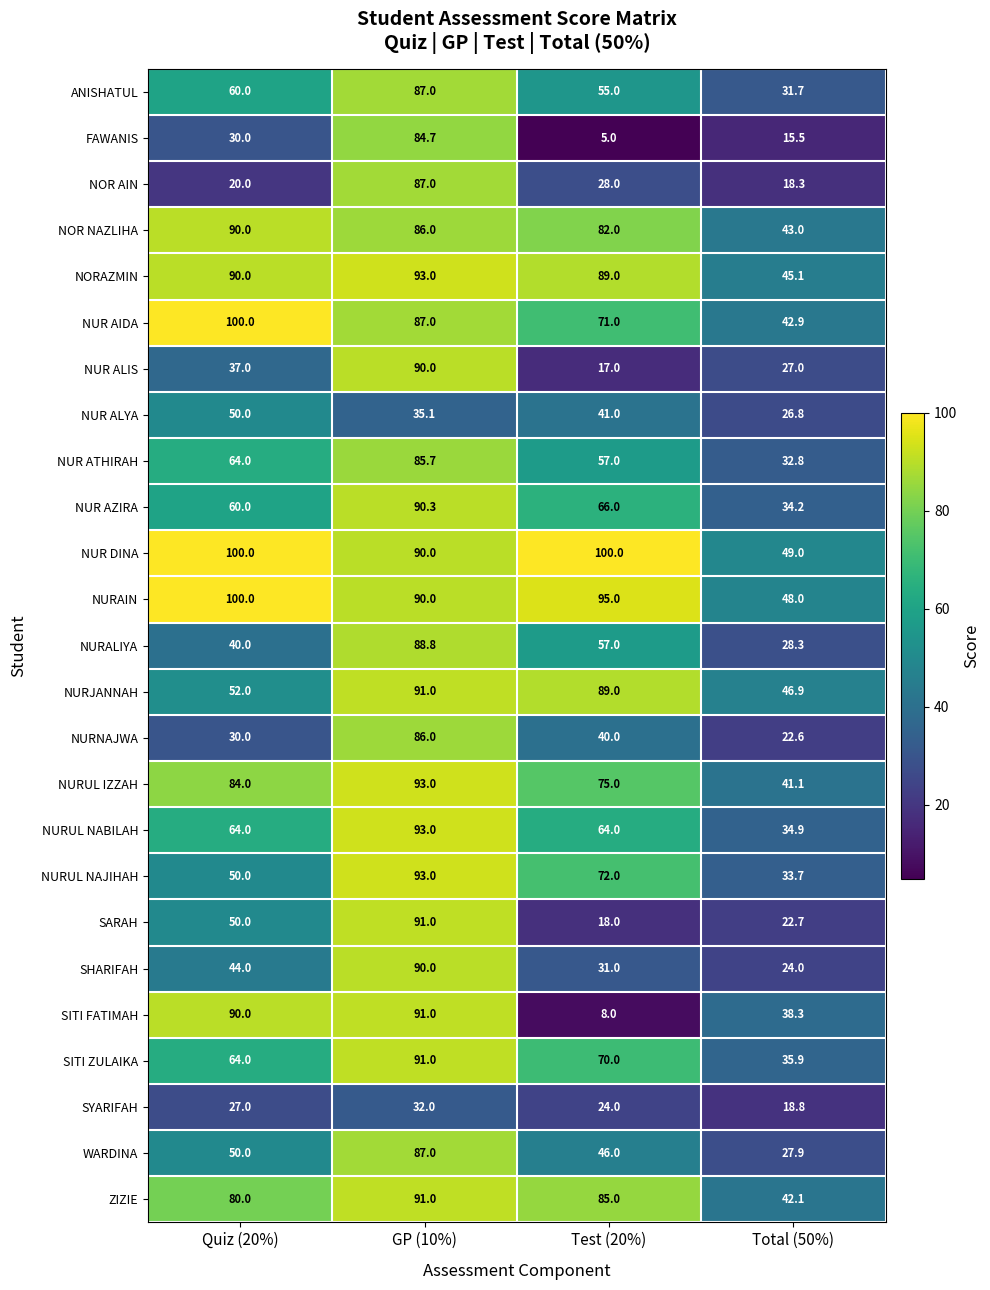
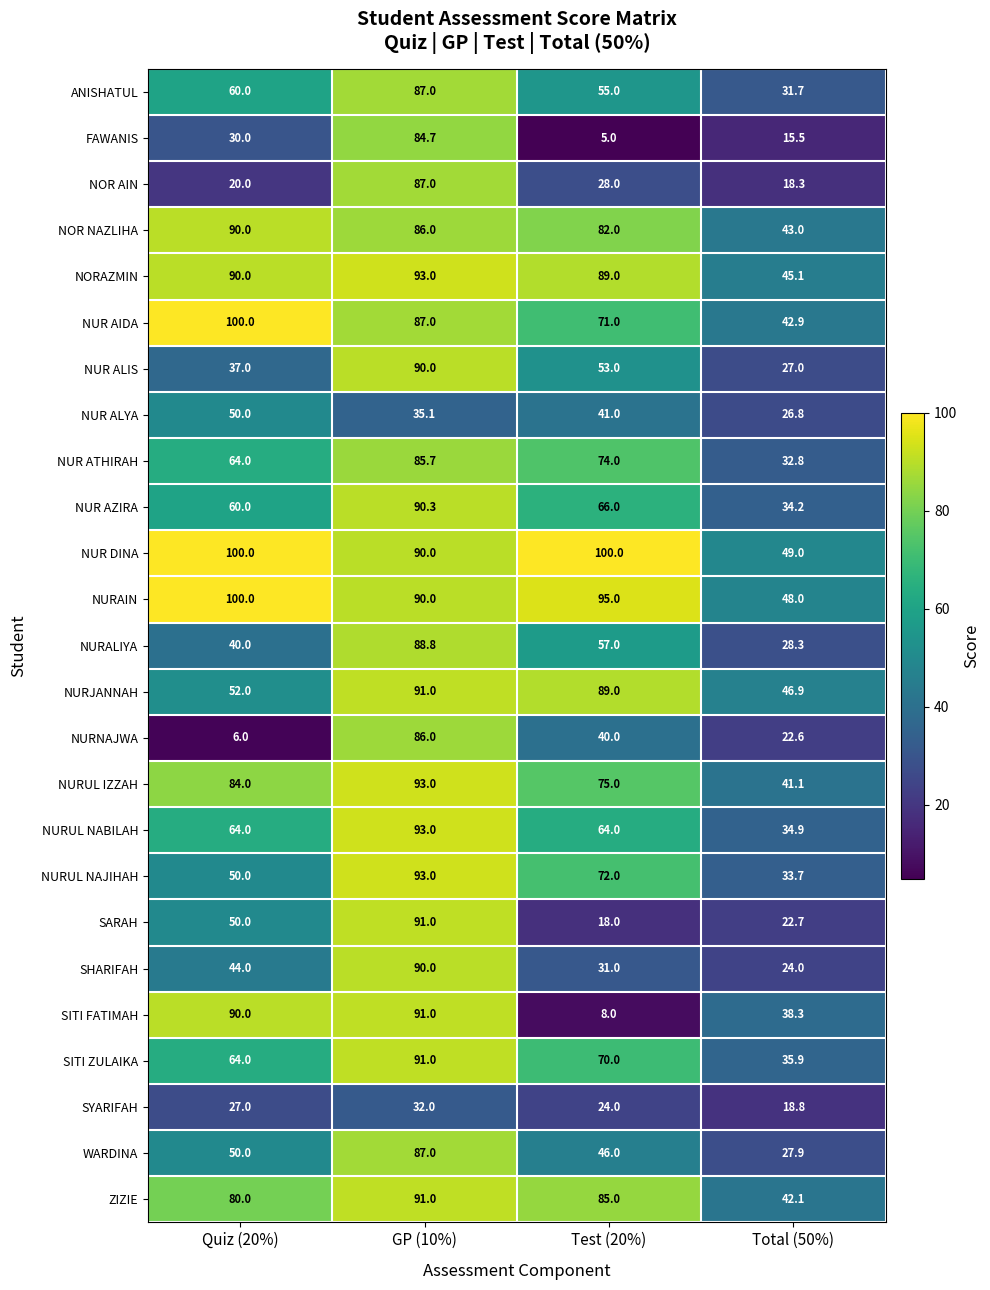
NUR ALIS, Test (20%): 17.0 -> 53.0
NUR ATHIRAH, Test (20%): 57.0 -> 74.0
NURNAJWA, Quiz (20%): 30.0 -> 6.0
